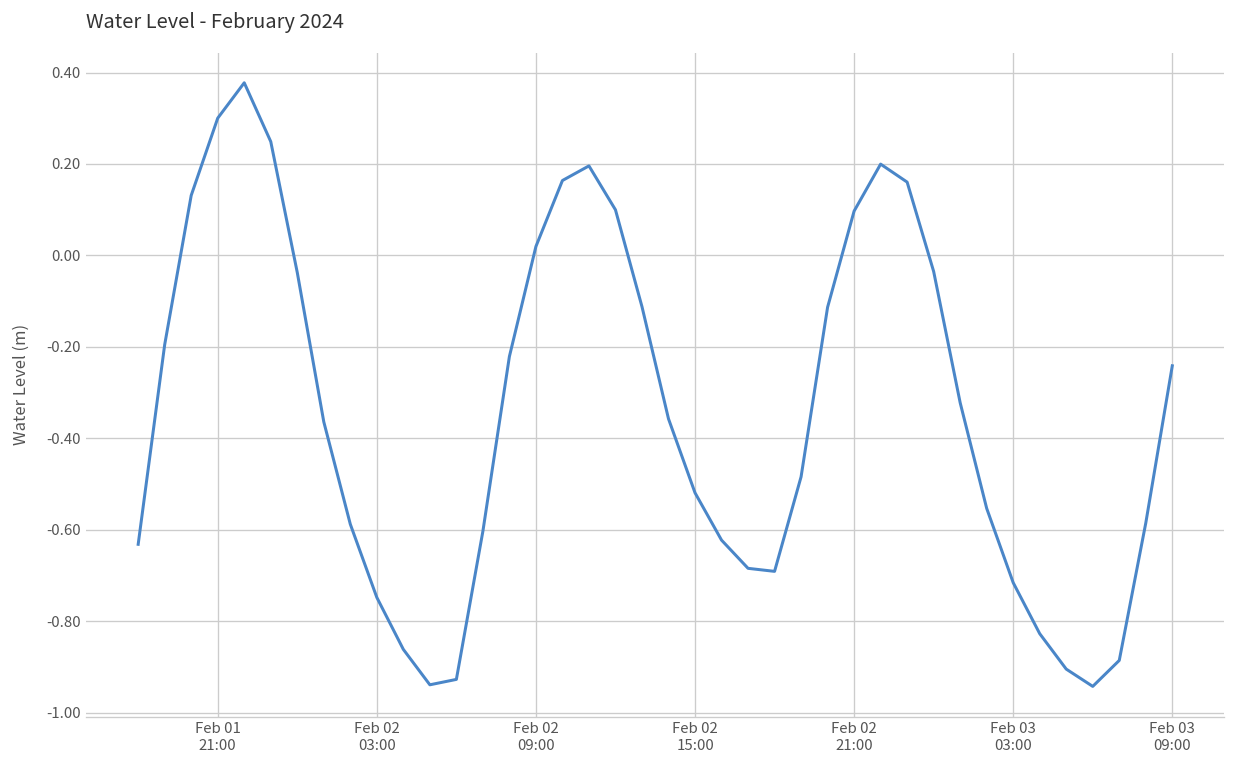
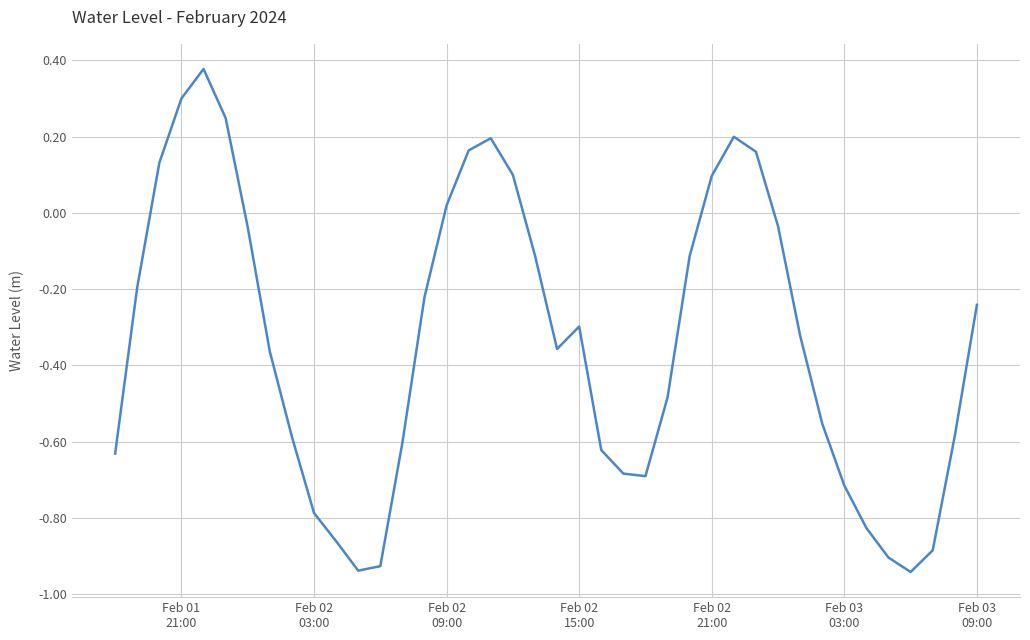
Feb 02 03:00: -0.75 -> -0.79
Feb 02 15:00: -0.52 -> -0.30
